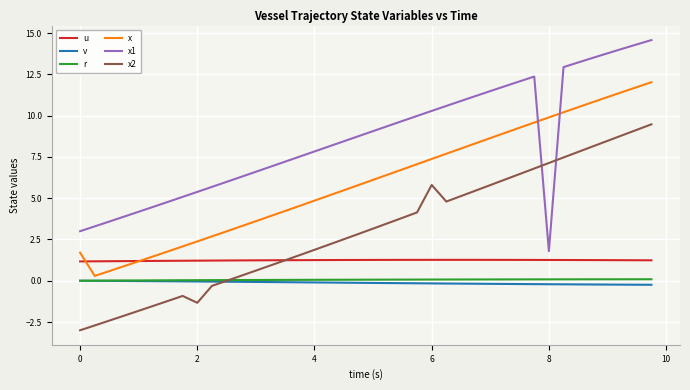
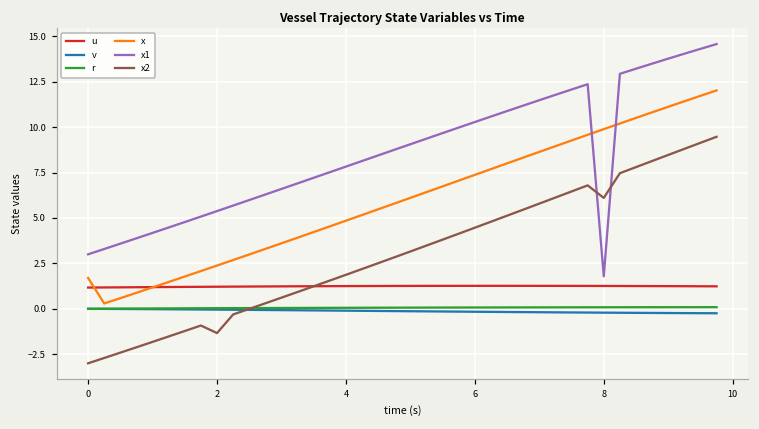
x2, 6: 5.8 -> 4.5
x2, 8: 7.1 -> 6.1
